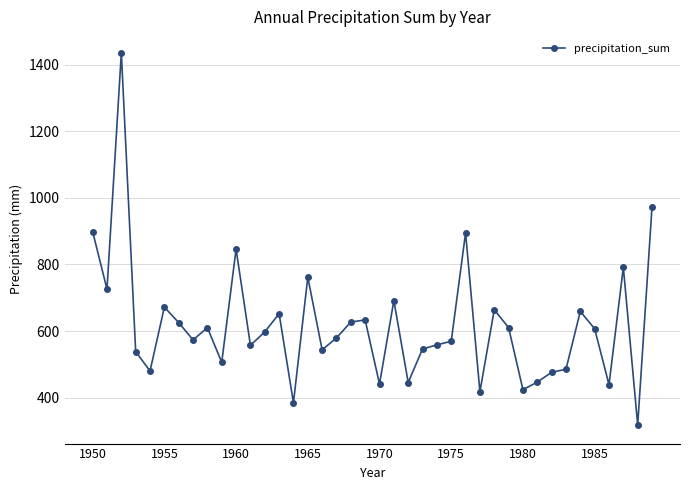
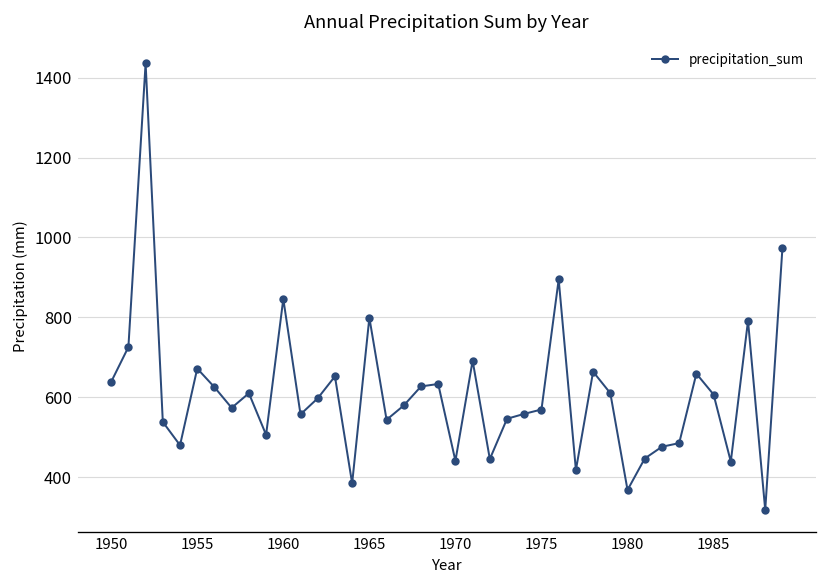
1950: 900 -> 640
1965: 760 -> 800
1980: 420 -> 370
